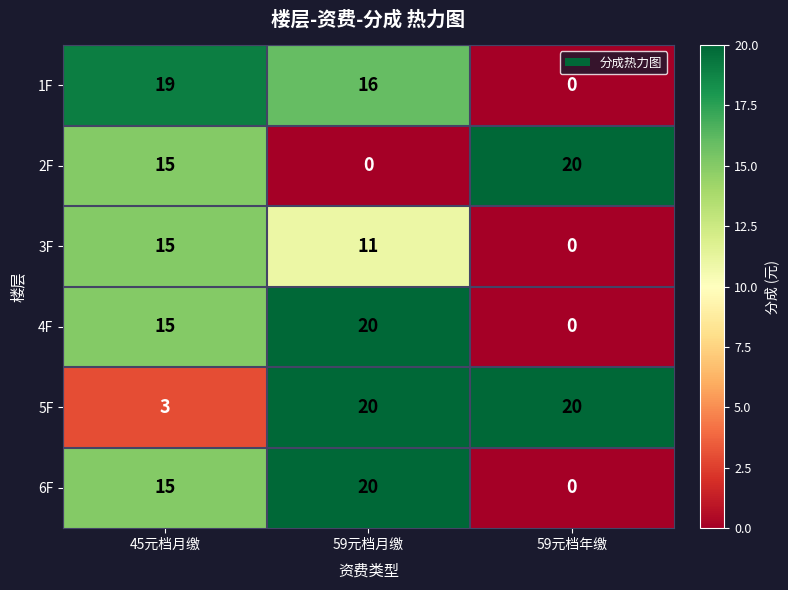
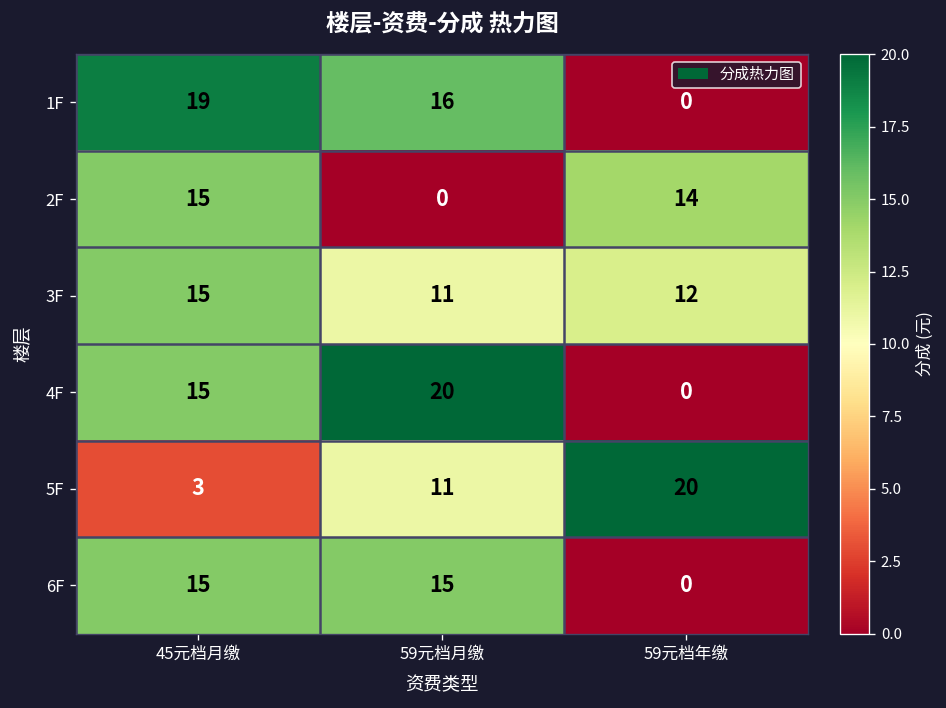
2F, 59元档年缴: 20 -> 14
3F, 59元档年缴: 0 -> 12
5F, 59元档月缴: 20 -> 11
6F, 59元档月缴: 20 -> 15
